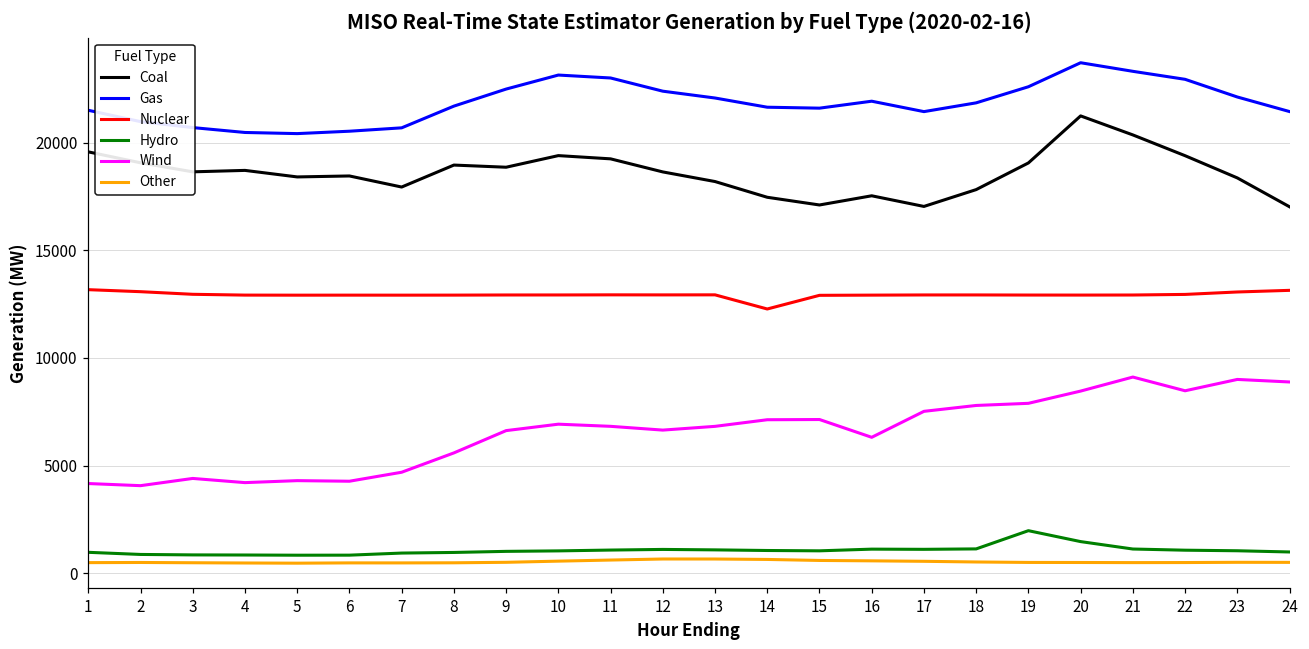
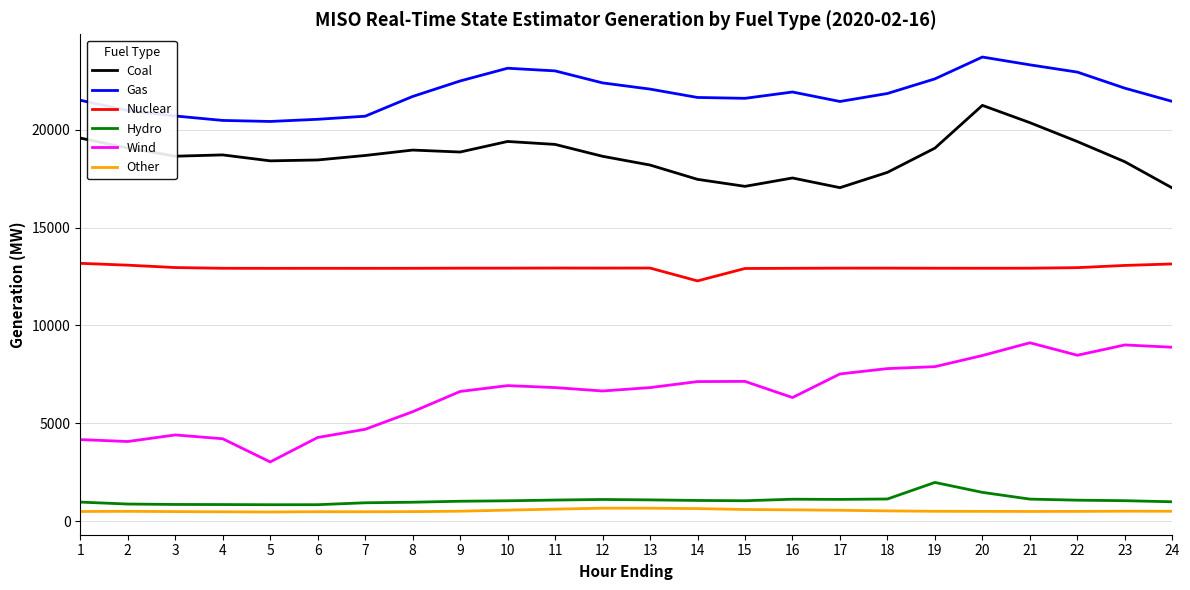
Wind, 5: 4300 -> 3000
Coal, 7: 17900 -> 18700
